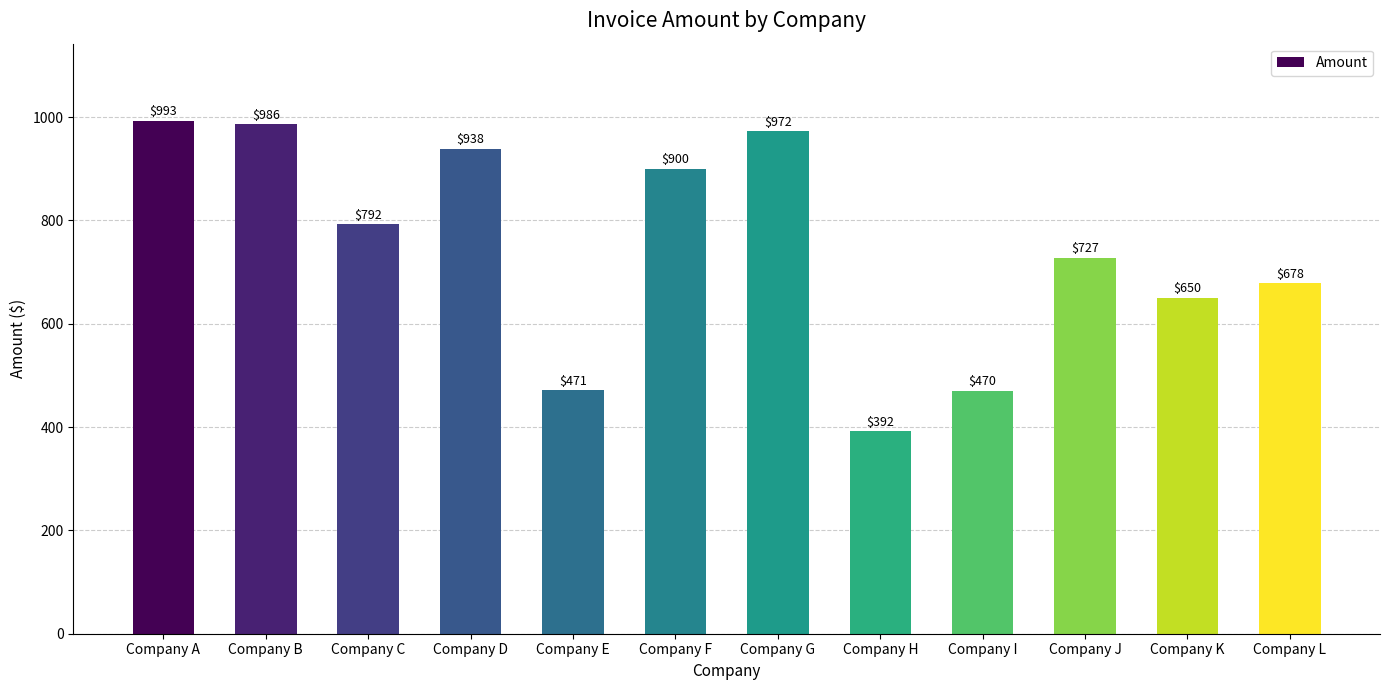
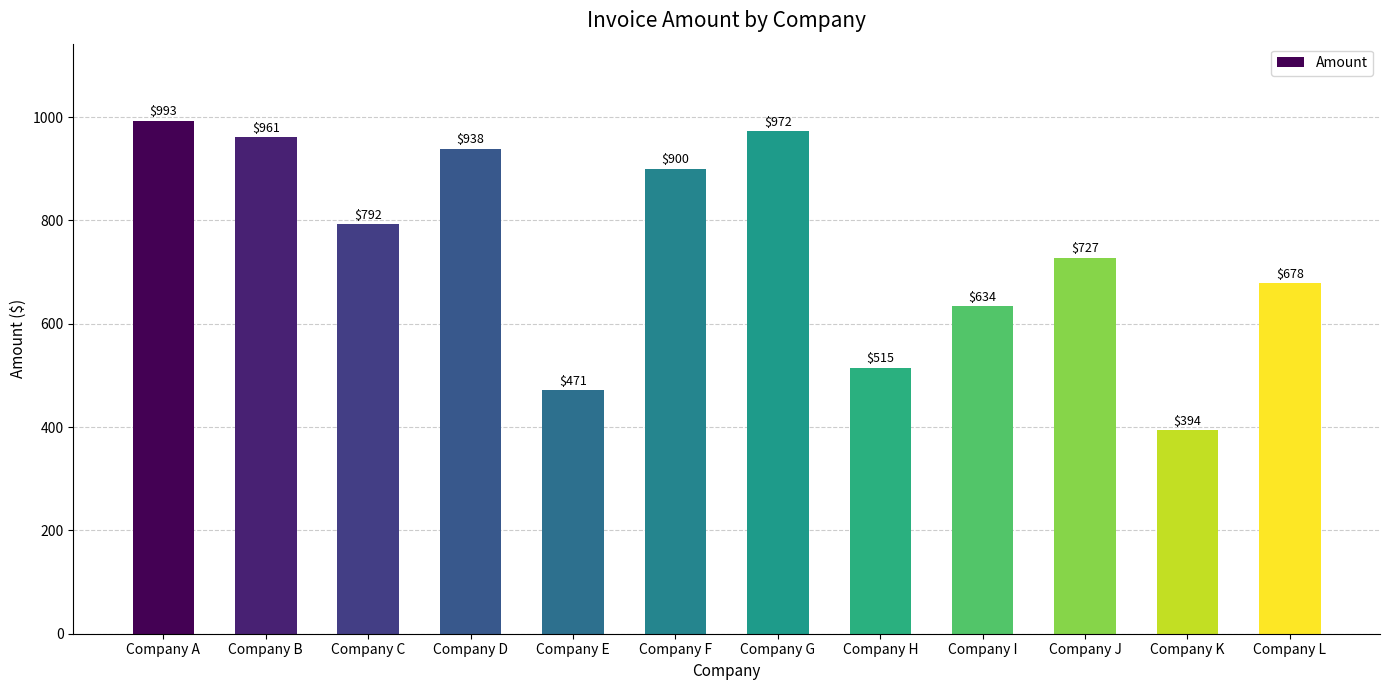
Company B: $986 -> $961
Company H: $392 -> $515
Company I: $470 -> $634
Company K: $650 -> $394
